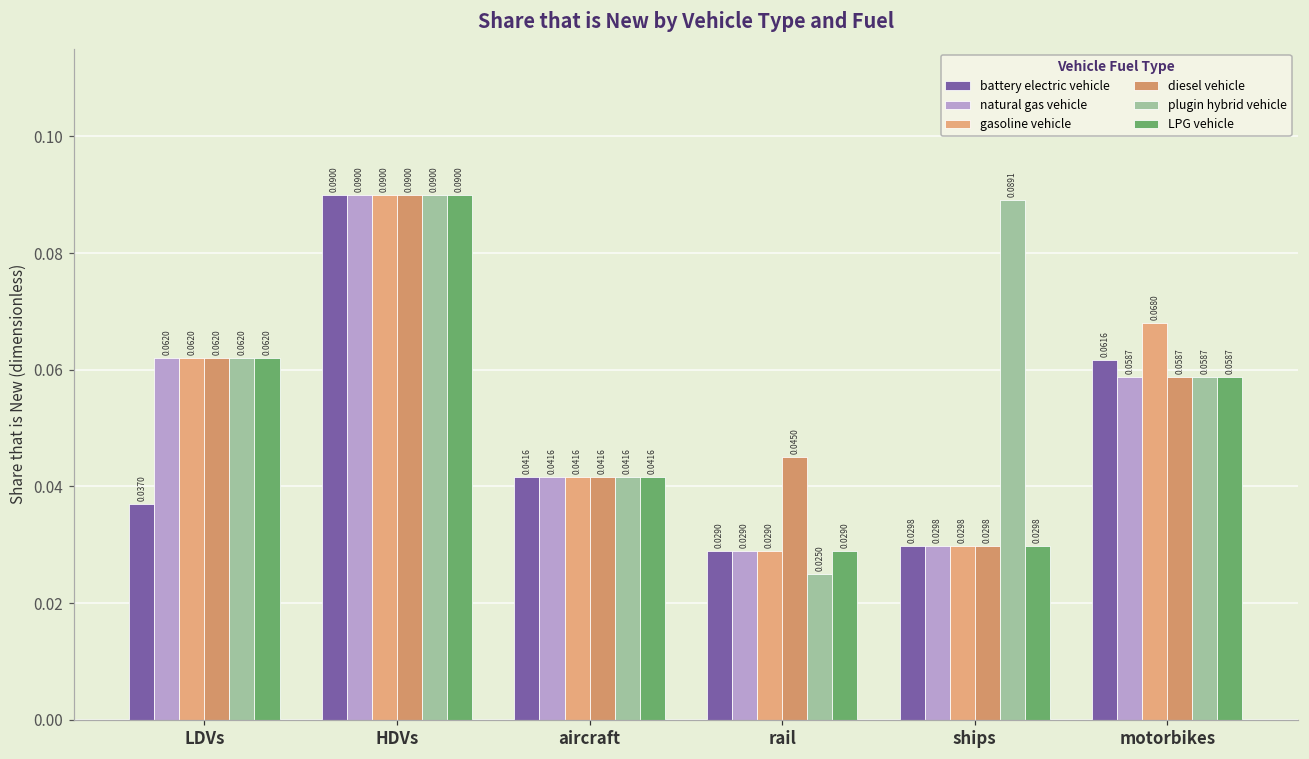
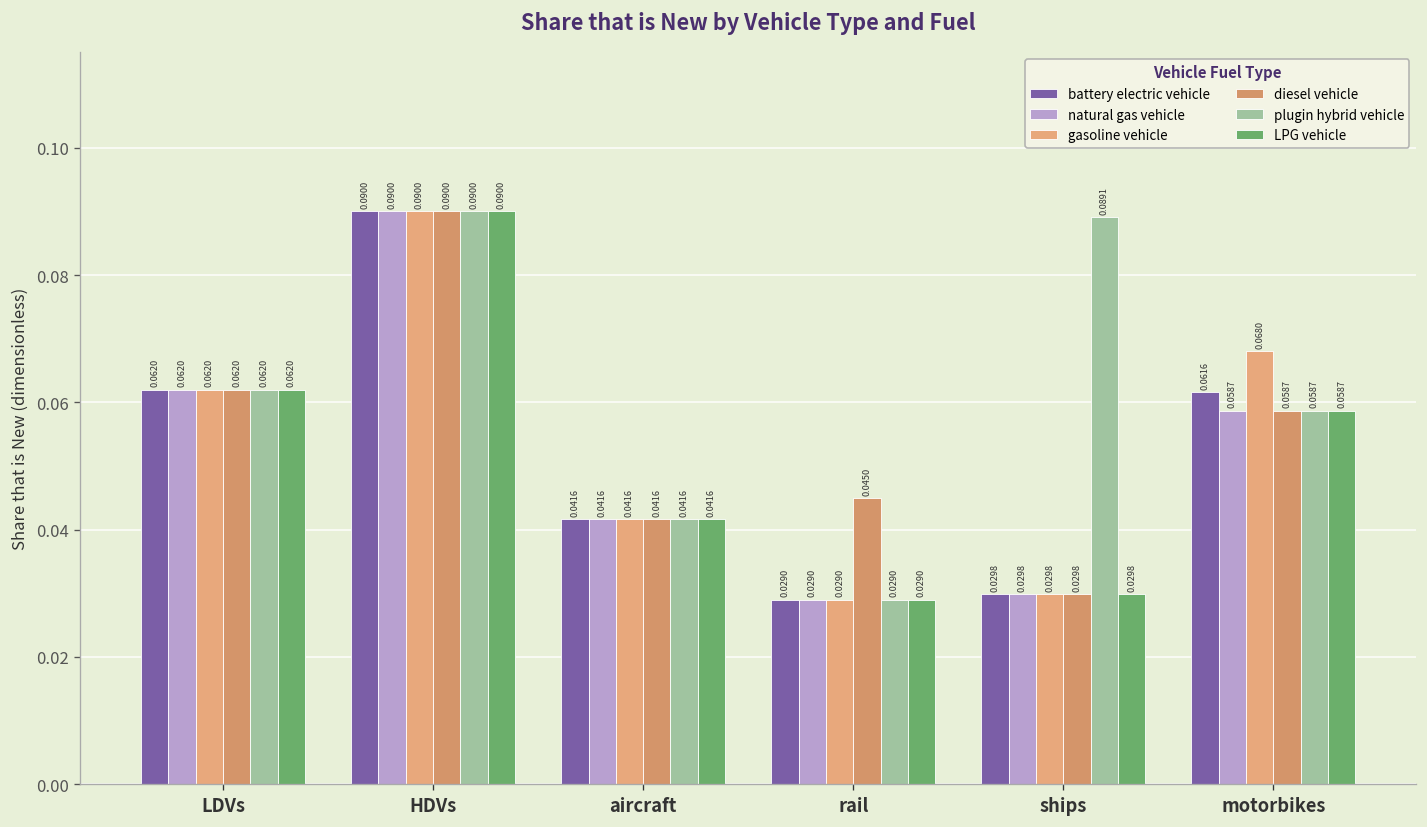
battery electric vehicle, LDVs: 0.0370 -> 0.0620
plugin hybrid vehicle, rail: 0.0250 -> 0.0290
